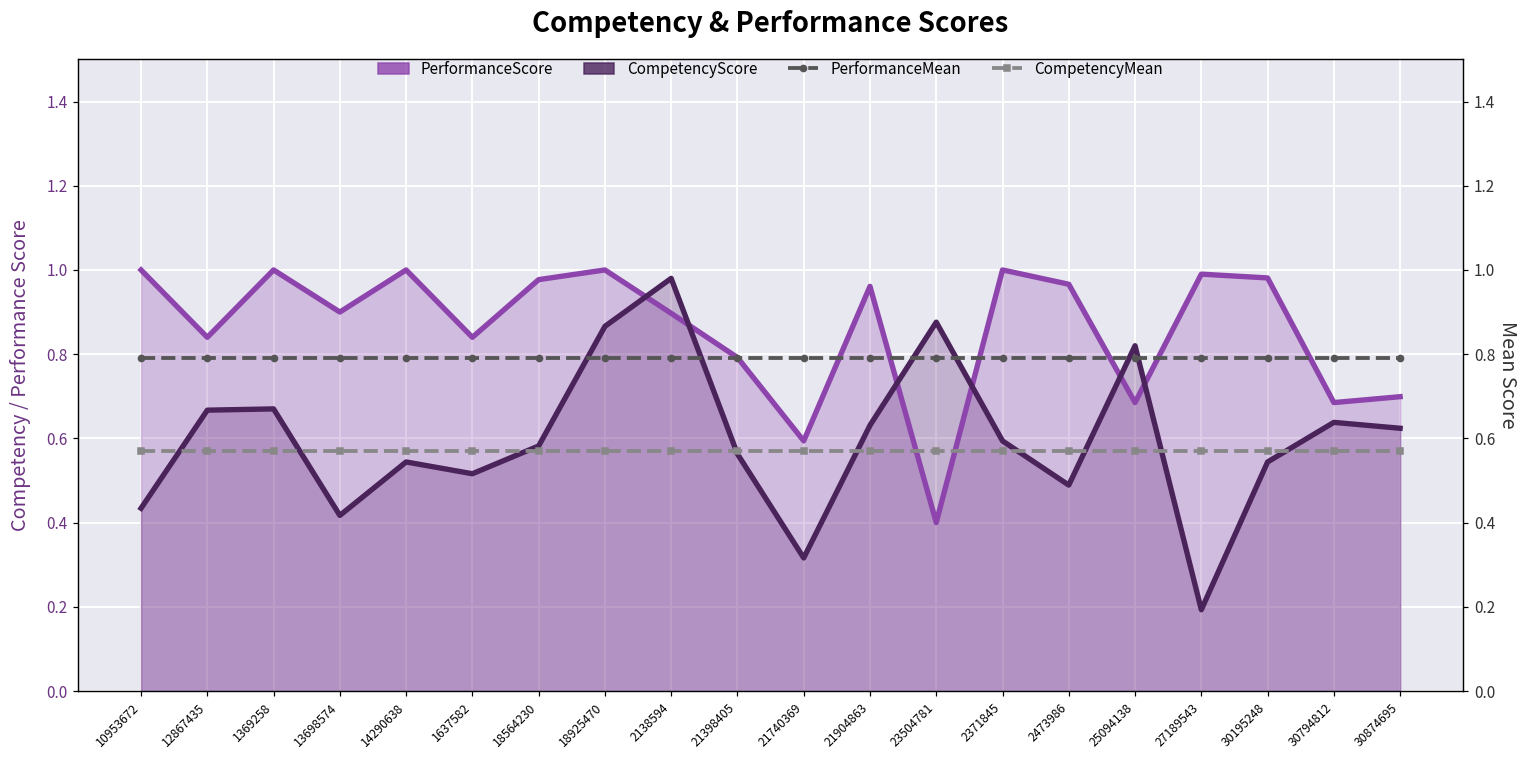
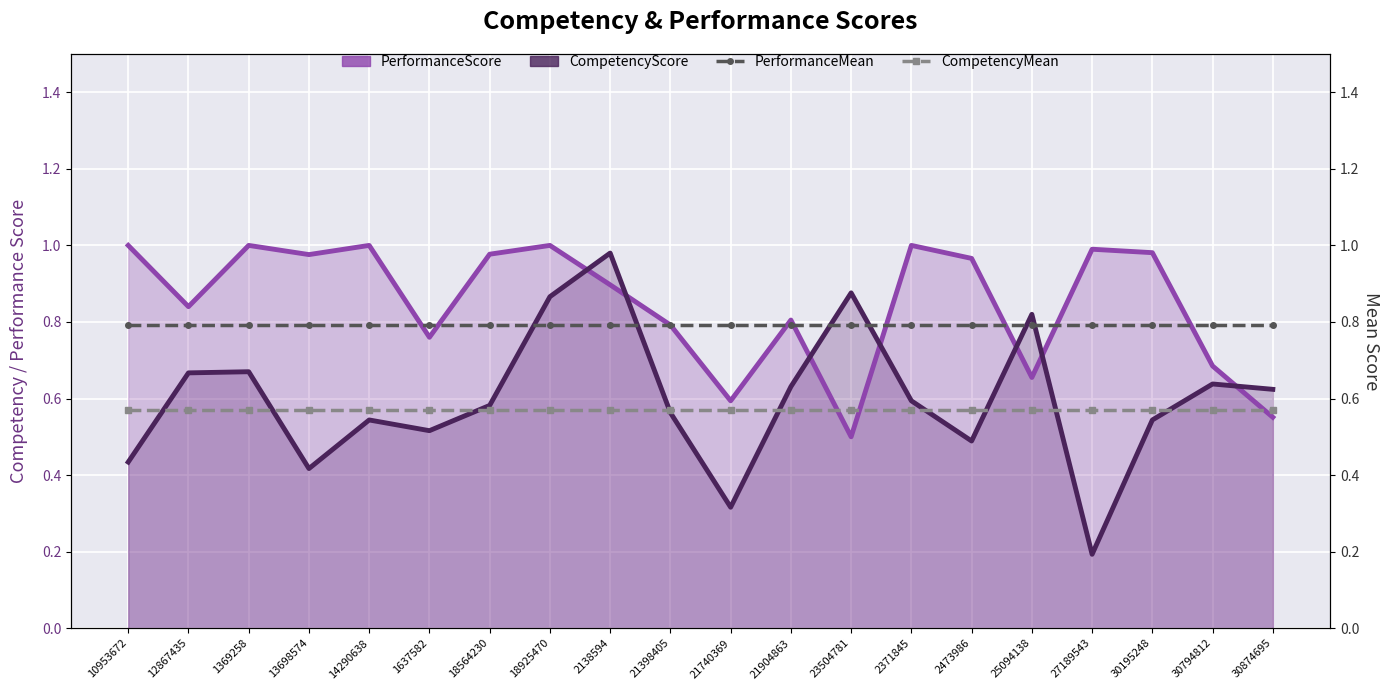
PerformanceScore, 13698574: 0.90 -> 0.98
PerformanceScore, 1637582: 0.84 -> 0.76
PerformanceScore, 21904863: 0.96 -> 0.81
PerformanceScore, 23504781: 0.4 -> 0.5
PerformanceScore, 25094138: 0.69 -> 0.66
PerformanceScore, 30874695: 0.70 -> 0.55
